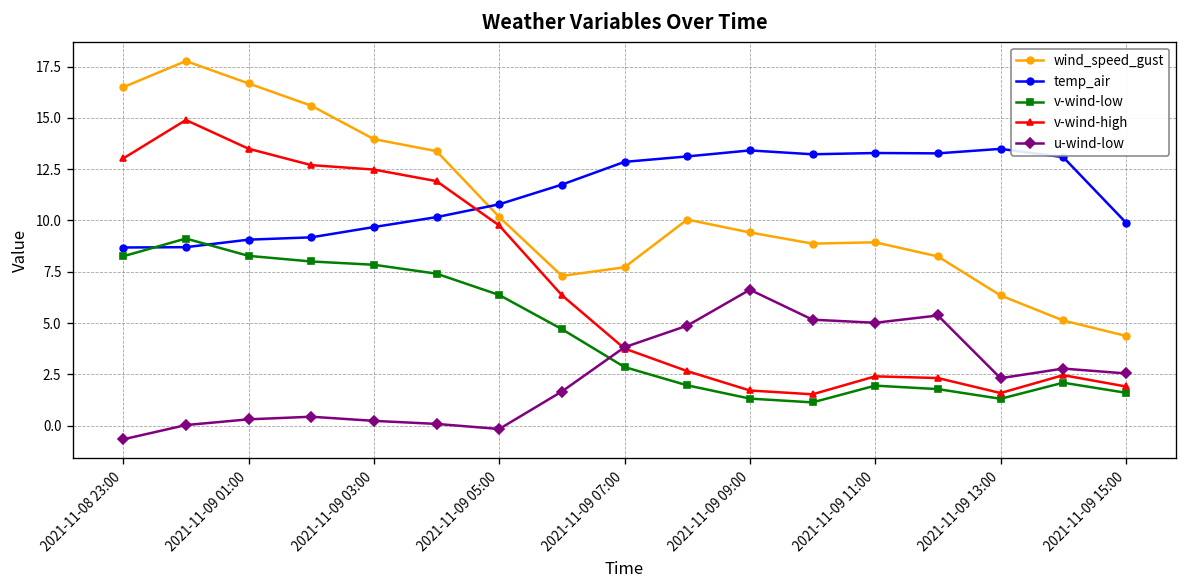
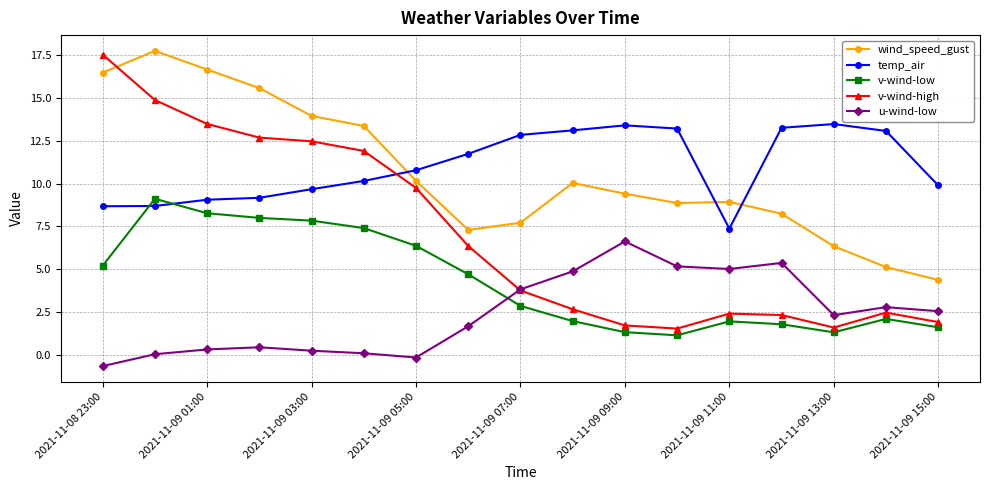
v-wind-low, 2021-11-08 23:00: 8.3 -> 5.2
v-wind-high, 2021-11-08 23:00: 13.0 -> 17.6
temp_air, 2021-11-09 11:00: 13.3 -> 7.4
